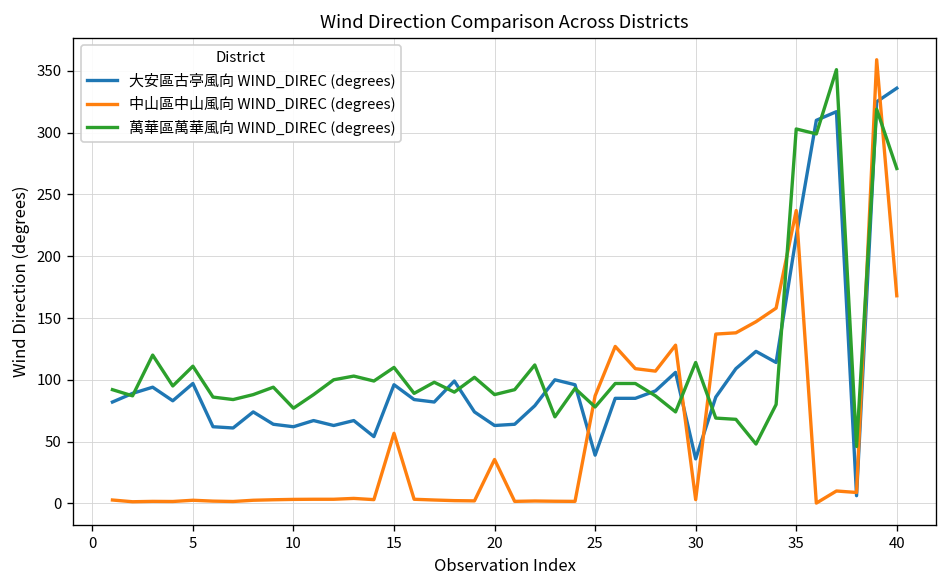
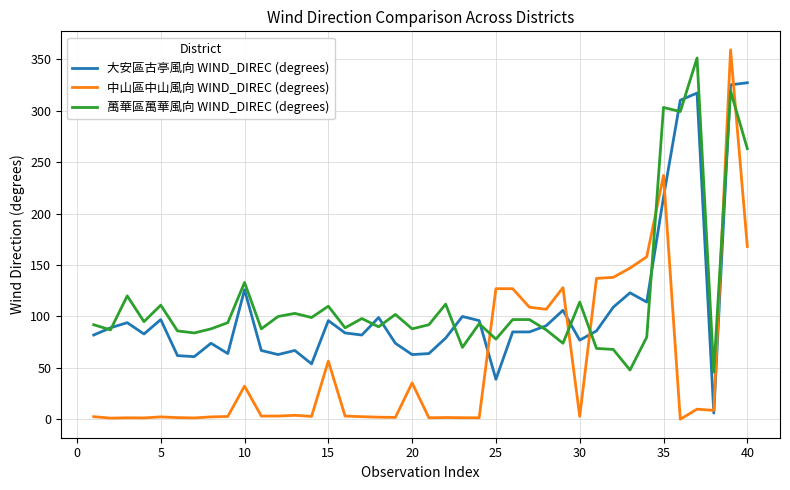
大安區古亭風向 WIND_DIREC (degrees), 10: 62 -> 126
中山區中山風向 WIND_DIREC (degrees), 10: 3 -> 32
萬華區萬華風向 WIND_DIREC (degrees), 10: 77 -> 133
中山區中山風向 WIND_DIREC (degrees), 25: 87 -> 127
大安區古亭風向 WIND_DIREC (degrees), 30: 36 -> 77
大安區古亭風向 WIND_DIREC (degrees), 40: 336 -> 327
萬華區萬華風向 WIND_DIREC (degrees), 40: 271 -> 263
